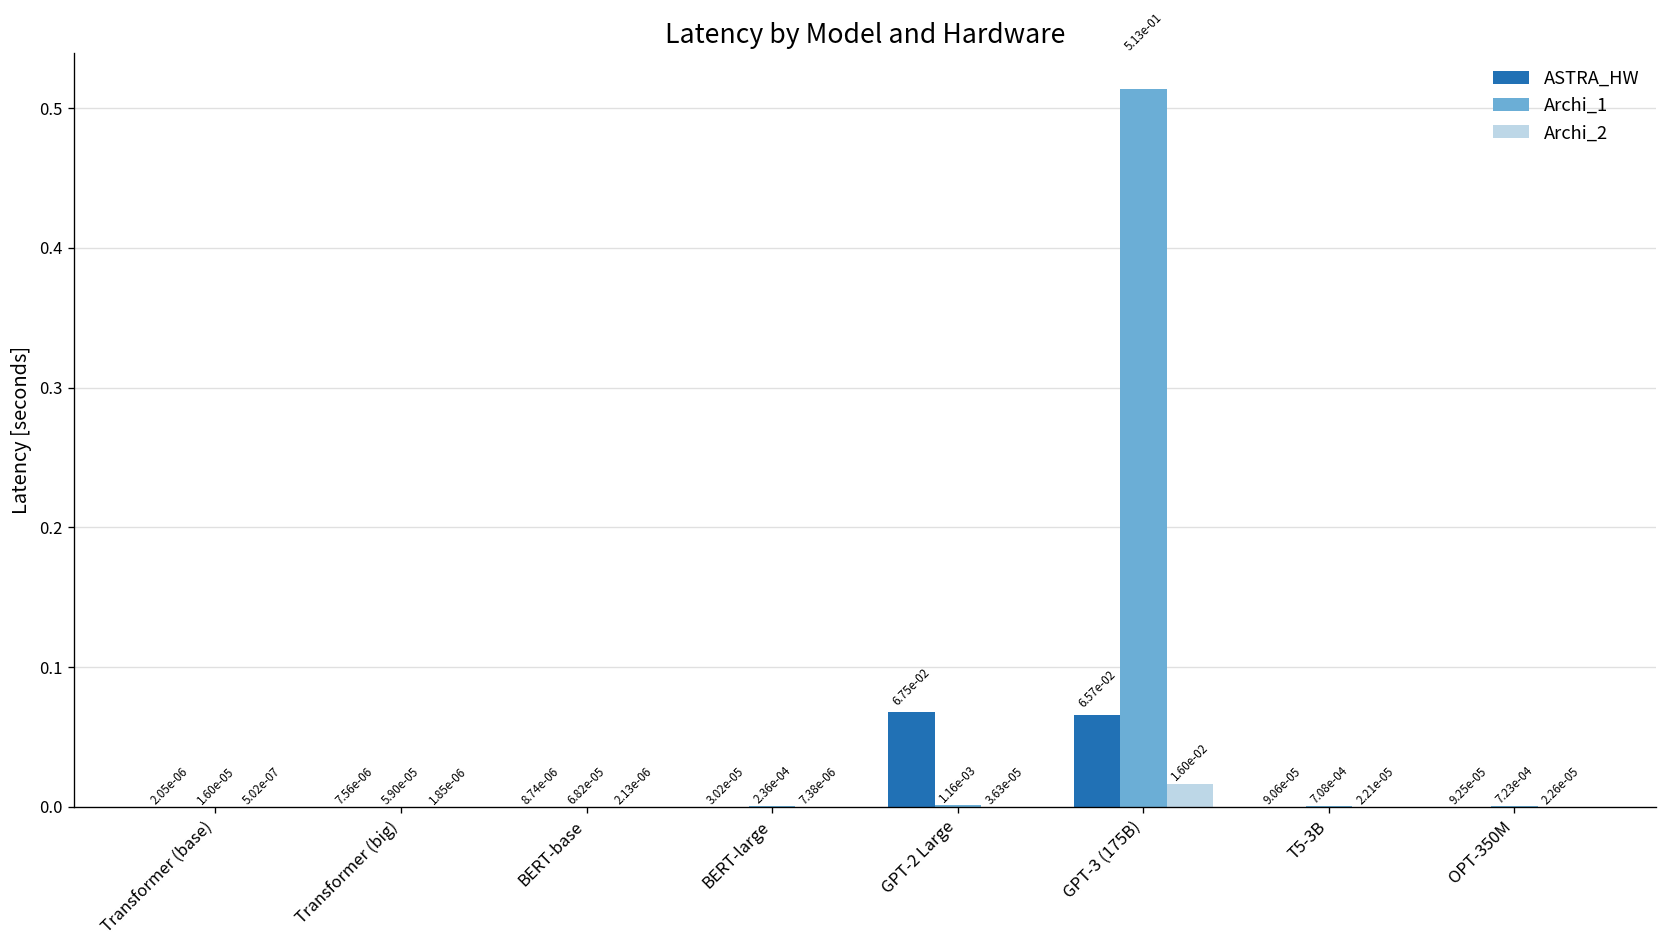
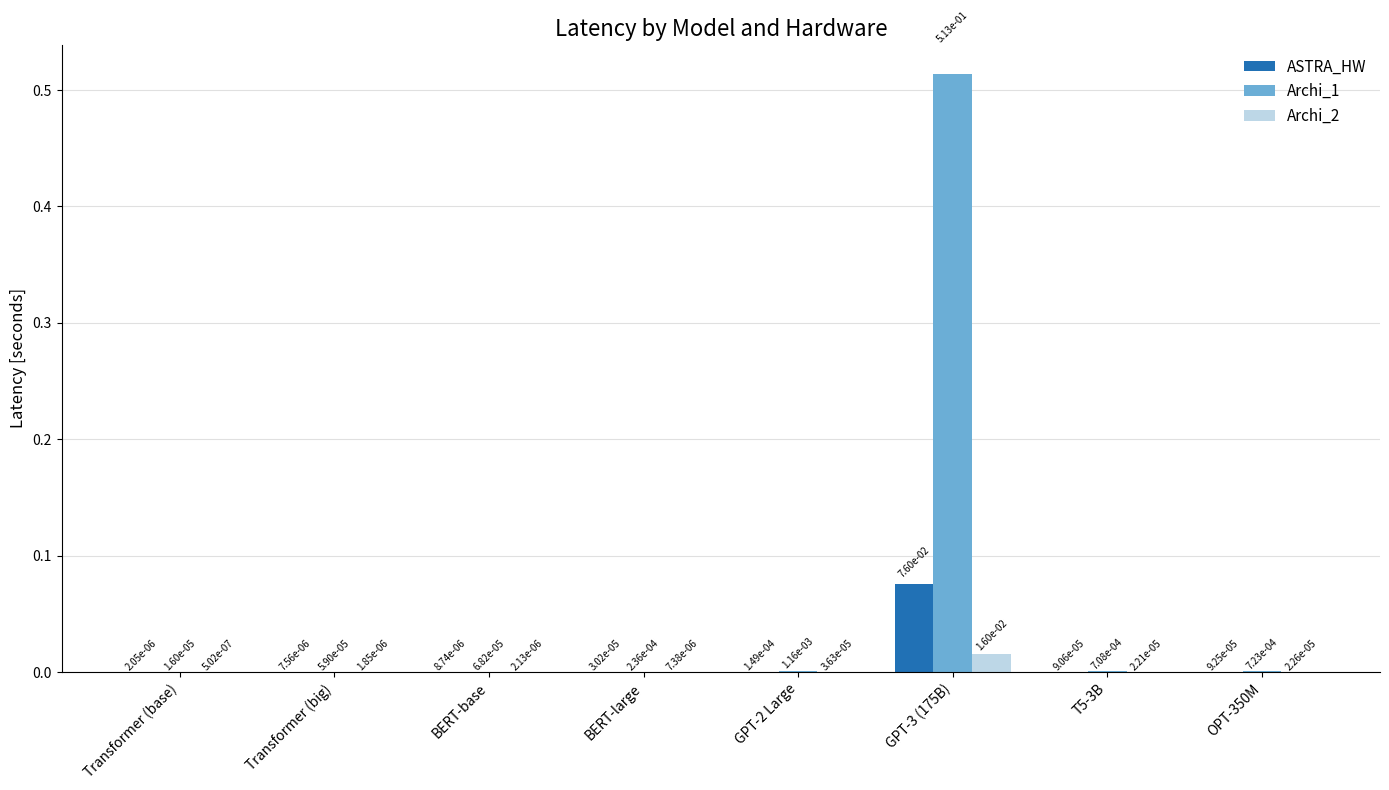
ASTRA_HW, GPT-2 Large: 6.75e-02 -> 1.49e-04
ASTRA_HW, GPT-3 (175B): 6.57e-02 -> 7.60e-02
